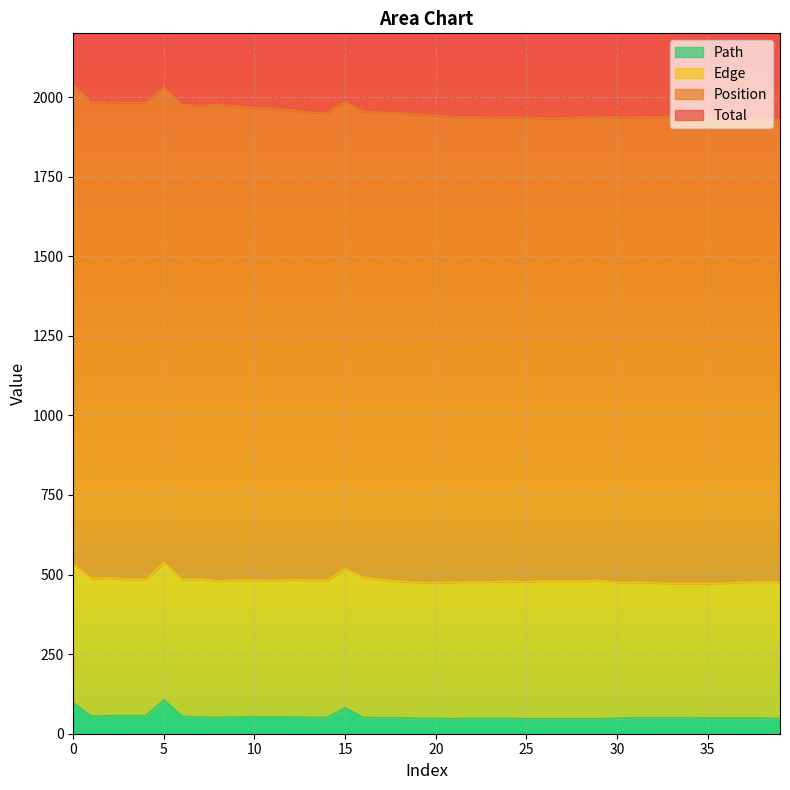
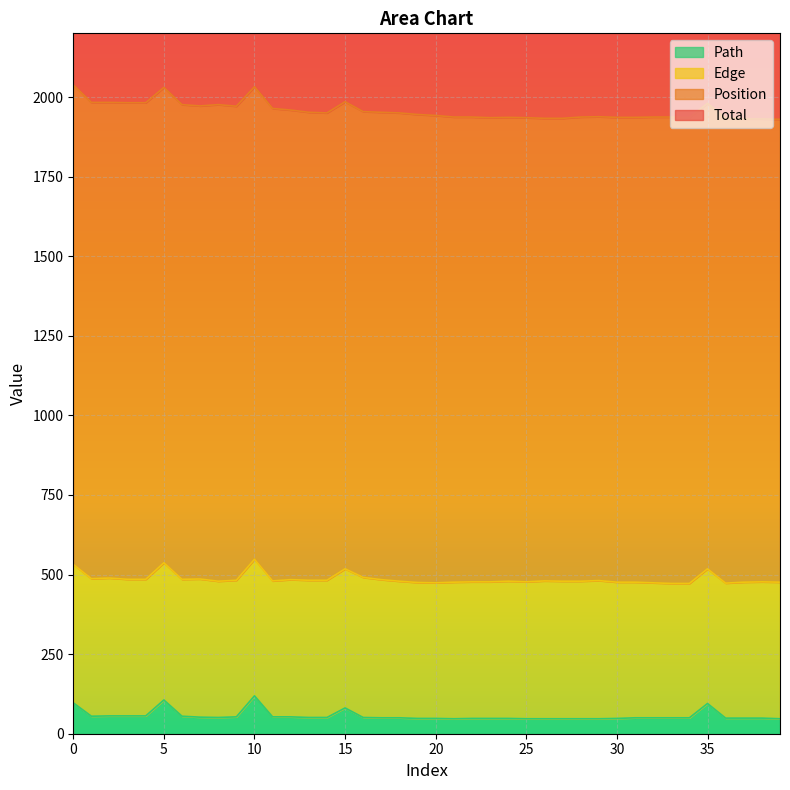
Path, 10: 50 -> 120
Path, 35: 50 -> 100
